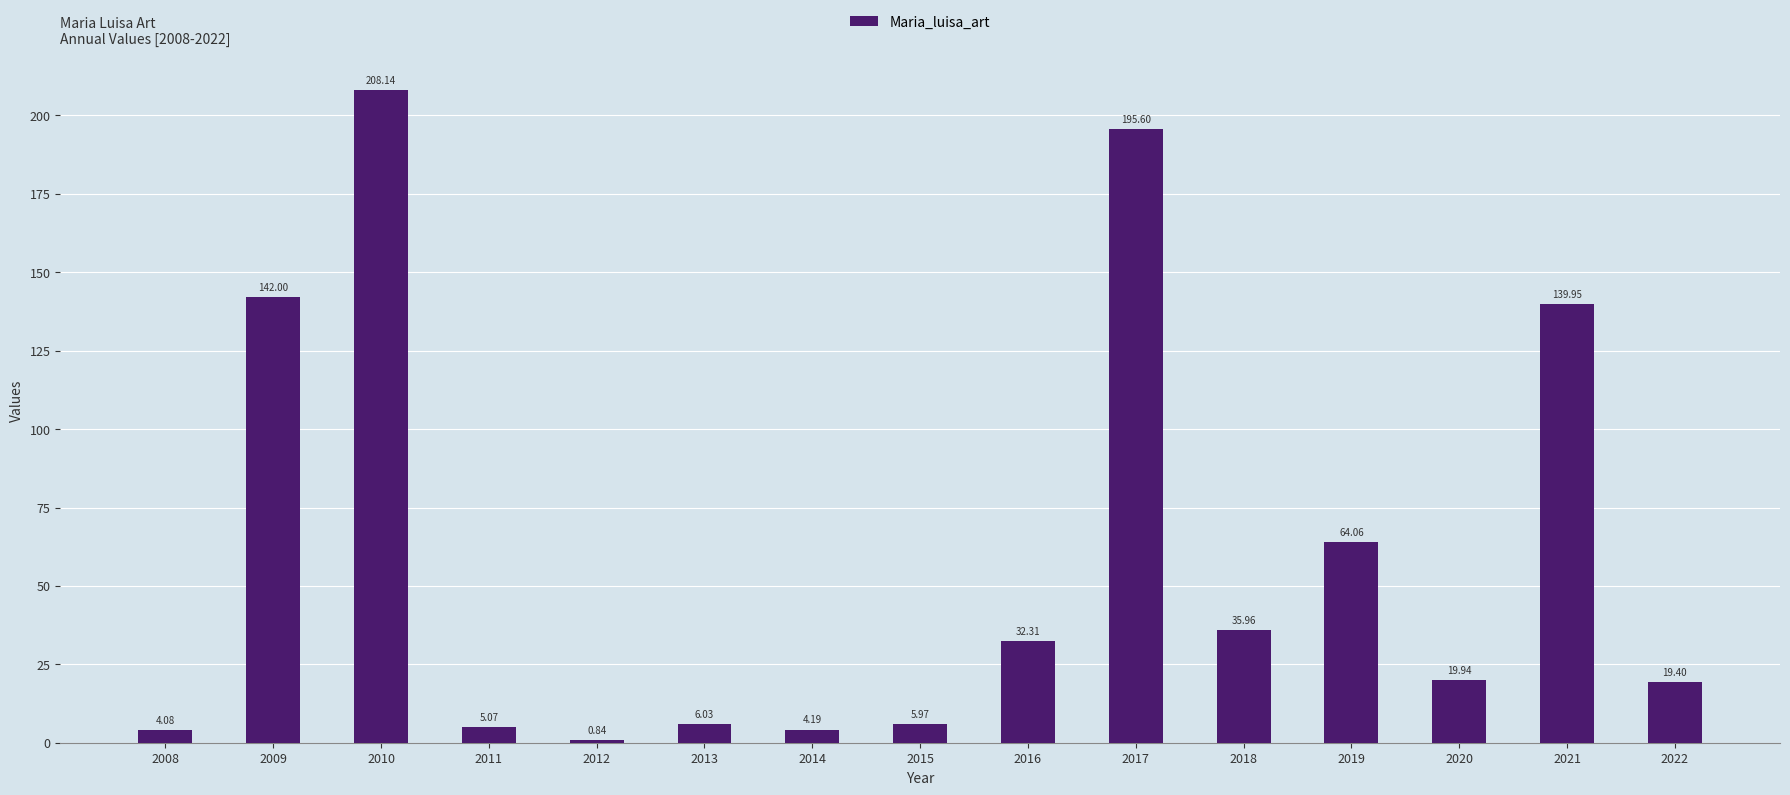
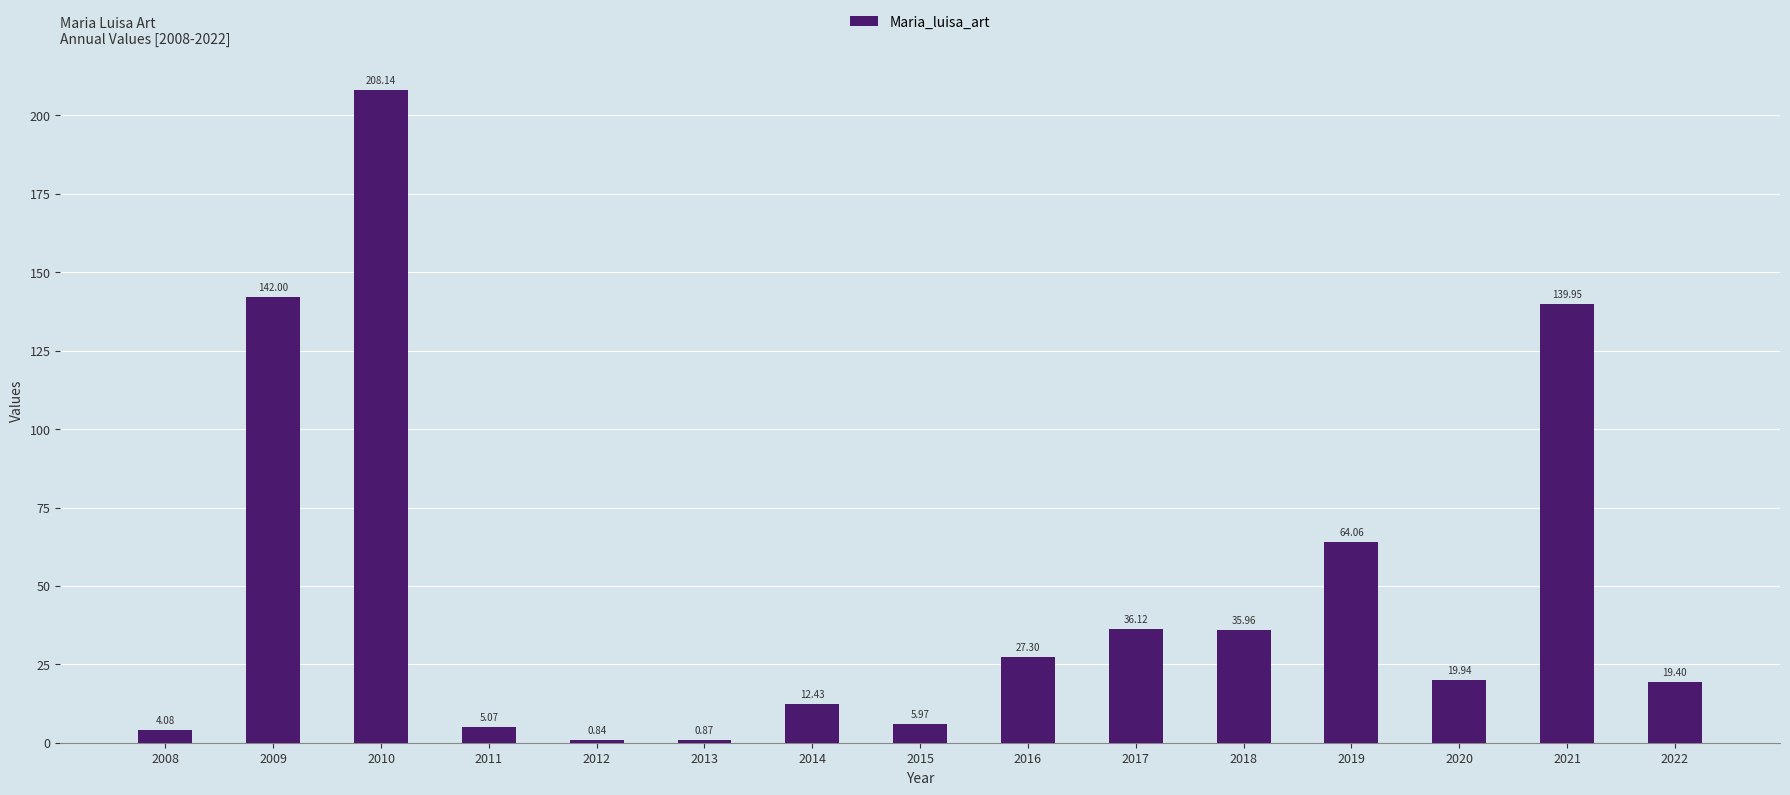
2013: 6.03 -> 0.87
2014: 4.19 -> 12.43
2016: 32.31 -> 27.30
2017: 195.60 -> 36.12
